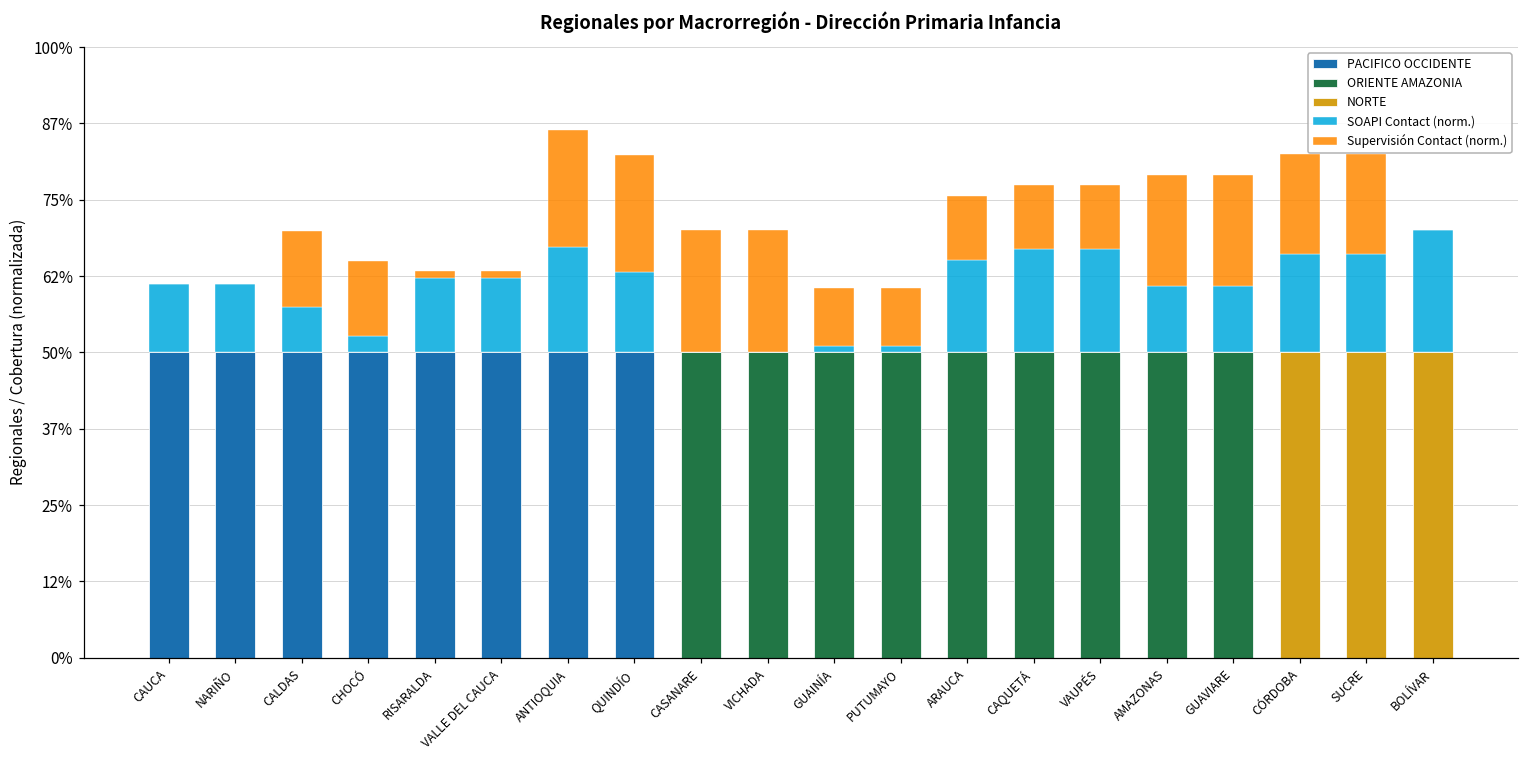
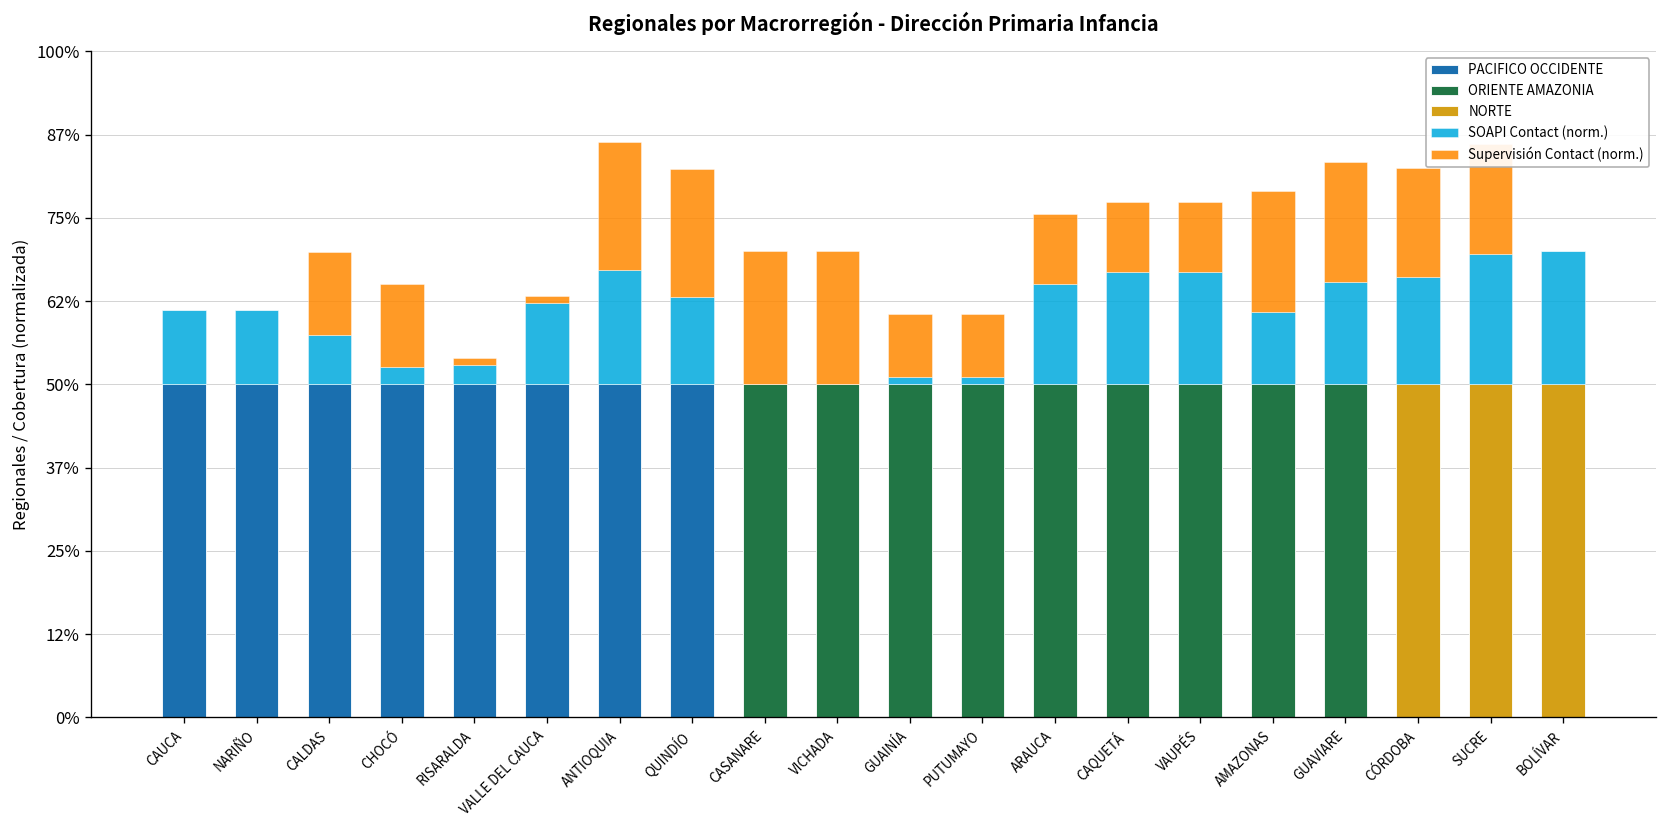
SOAPI Contact (norm.), RISARALDA: 12% -> 3%
SOAPI Contact (norm.), GUAVIARE: 11% -> 15%
SOAPI Contact (norm.), SUCRE: 16% -> 20%
